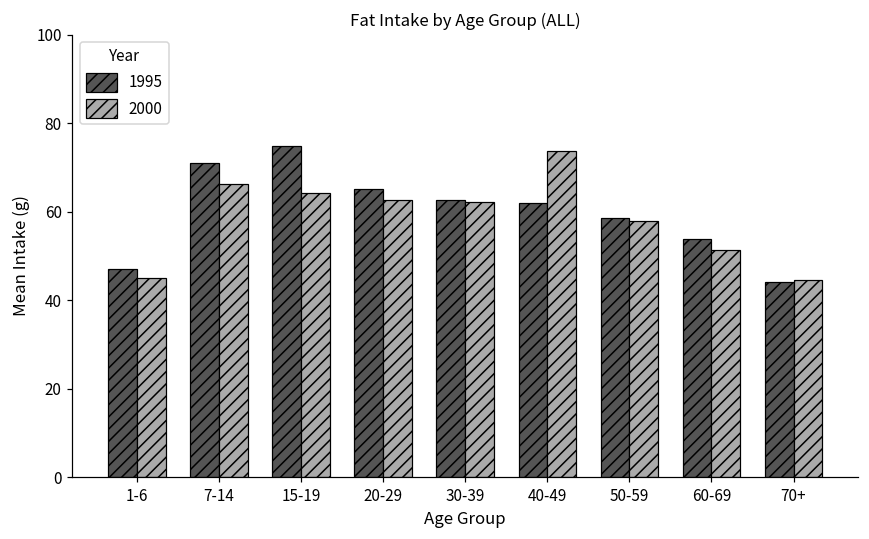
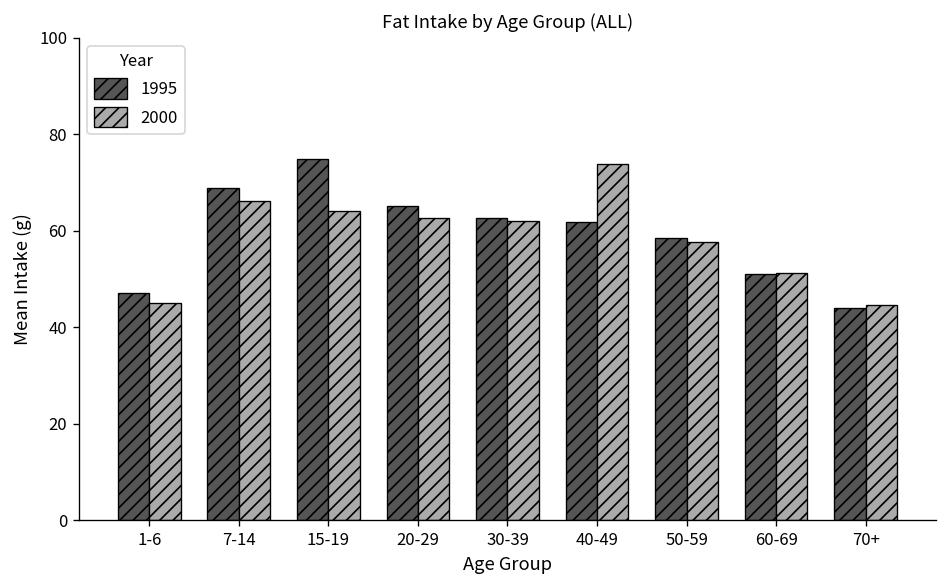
1995, 7-14: 71 -> 69
1995, 60-69: 54 -> 51
